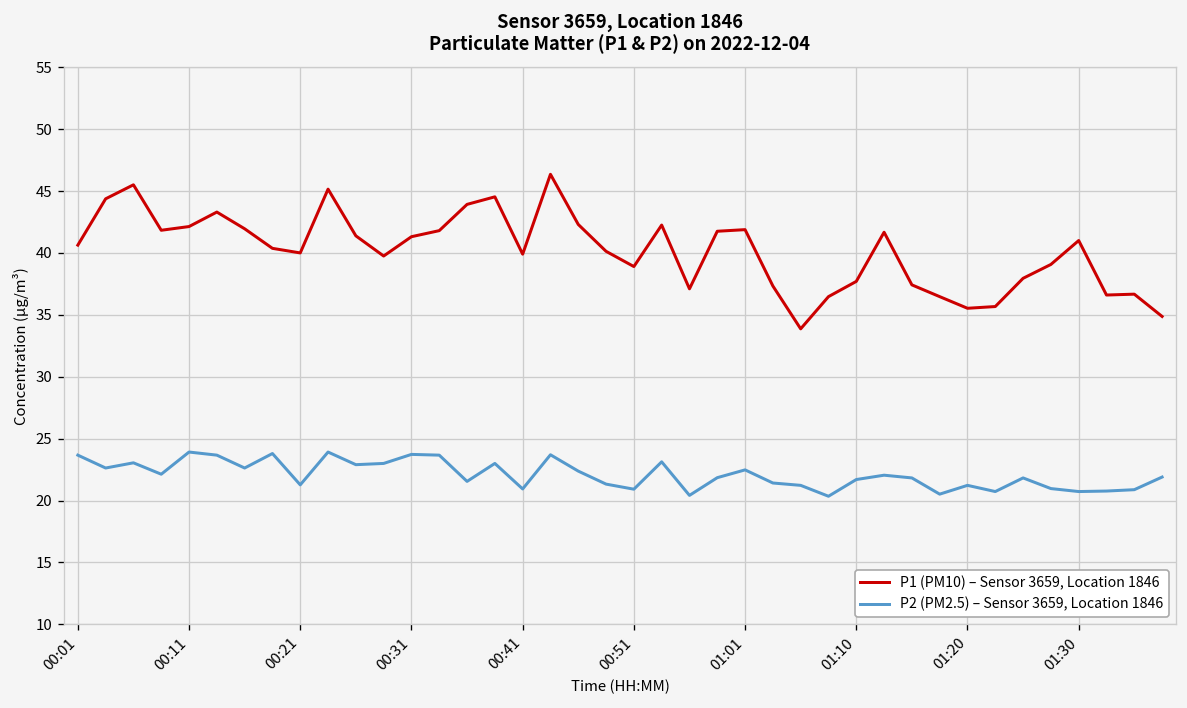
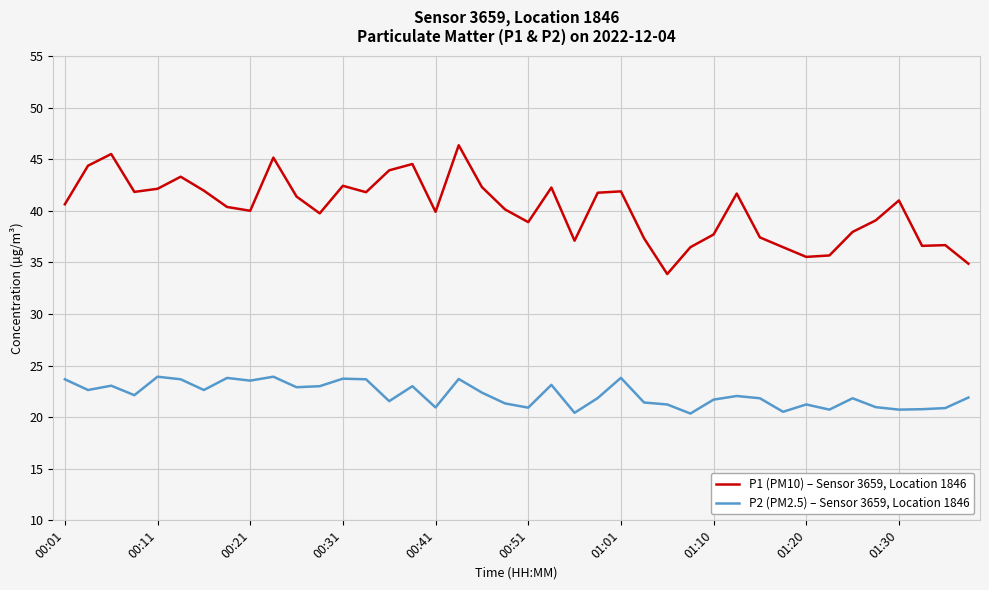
P2 (PM2.5) – Sensor 3659, Location 1846, 00:21: 21.3 -> 23.5
P1 (PM10) – Sensor 3659, Location 1846, 00:31: 41.3 -> 42.4
P2 (PM2.5) – Sensor 3659, Location 1846, 01:01: 22.5 -> 23.8
